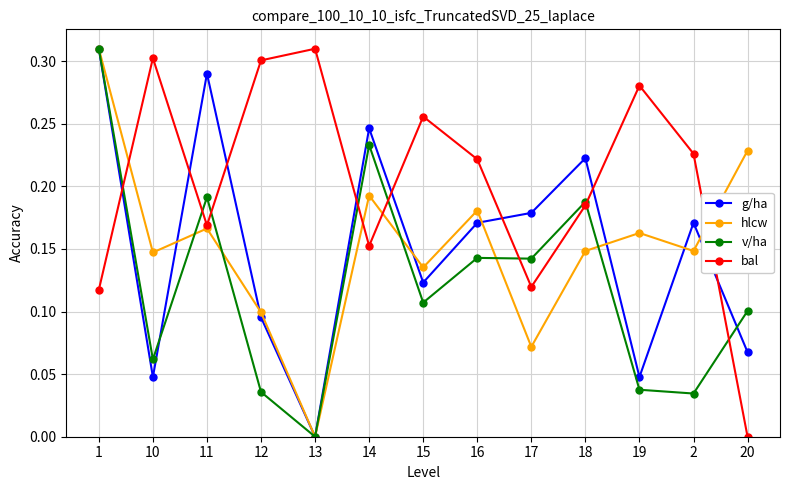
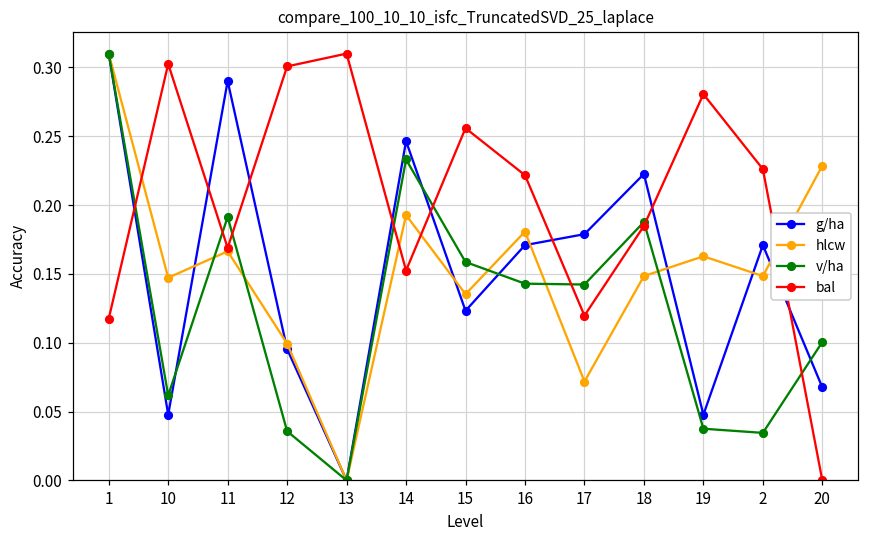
v/ha, 15: 0.107 -> 0.159
